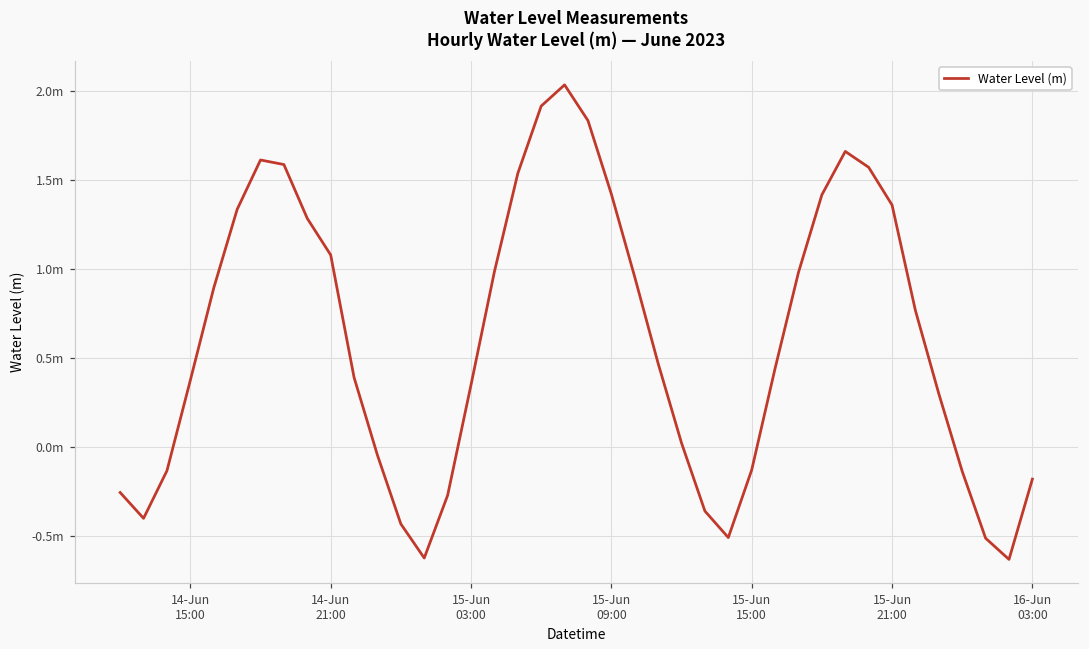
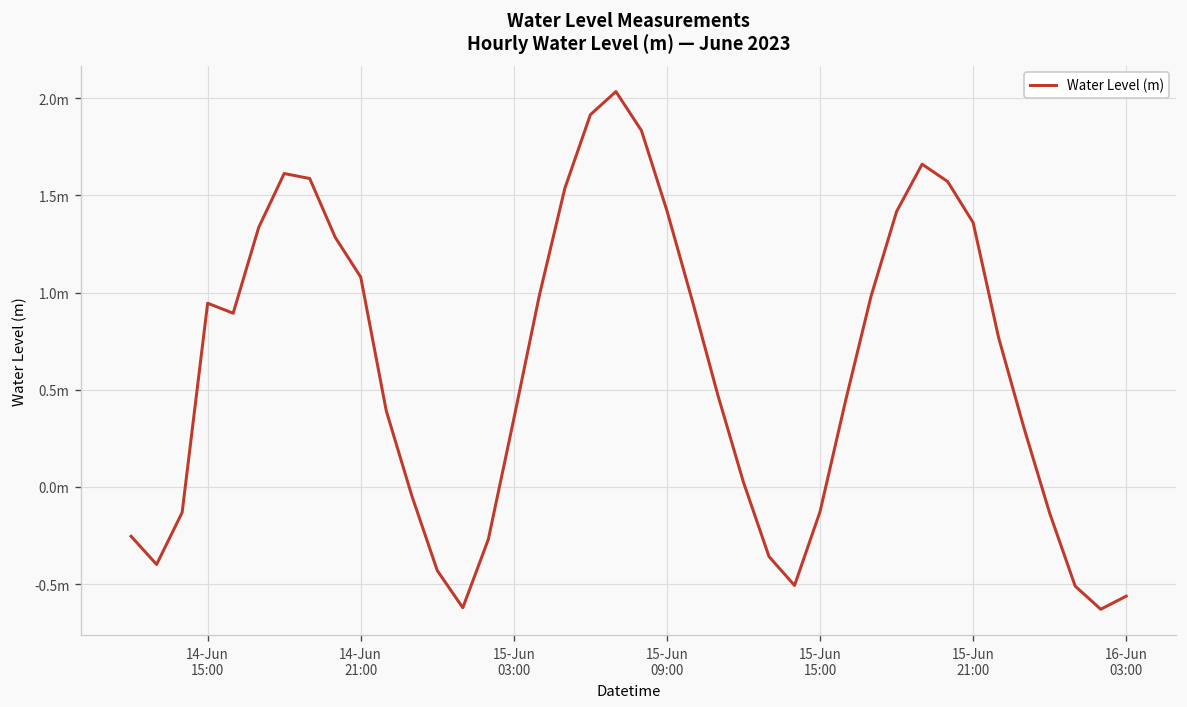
14-Jun 15:00: 0.38m -> 0.95m
16-Jun 03:00: -0.18m -> -0.56m
